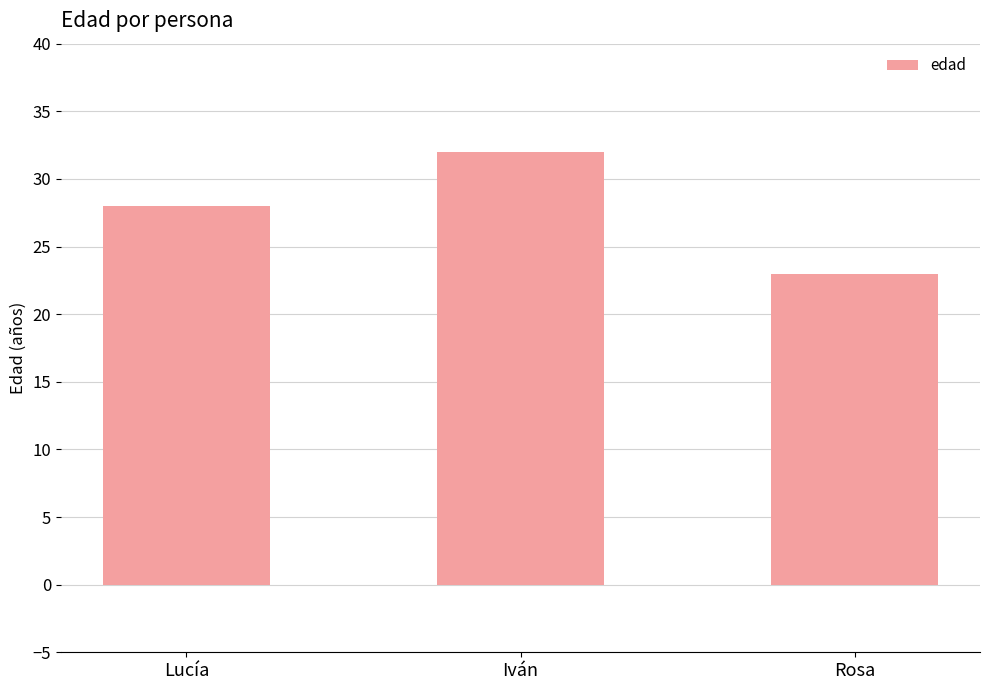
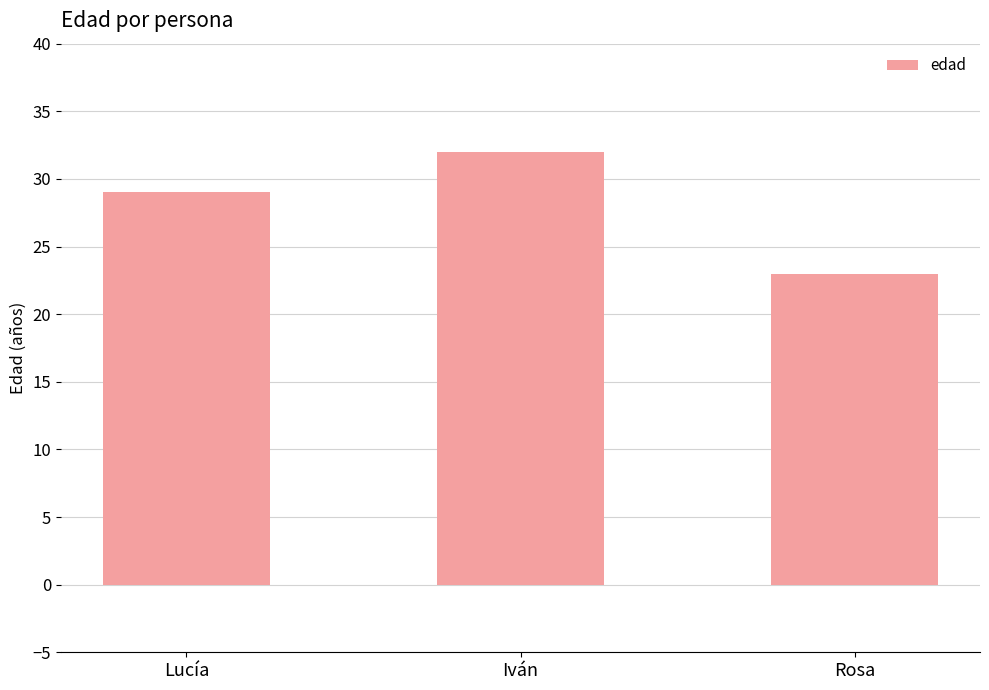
Lucía: 28 -> 29
